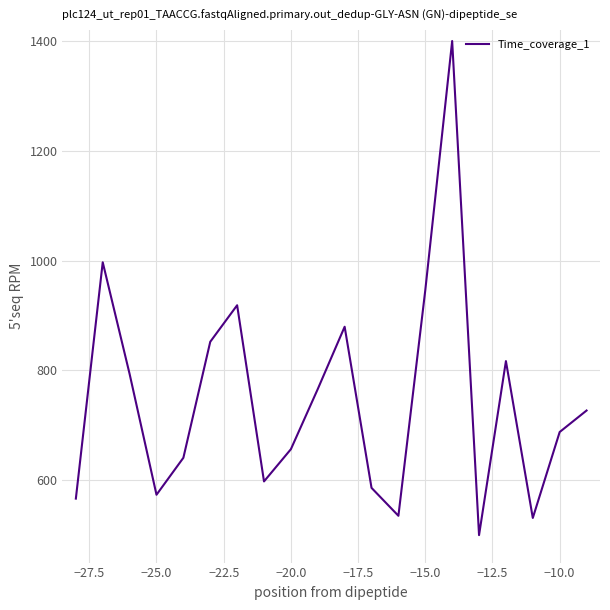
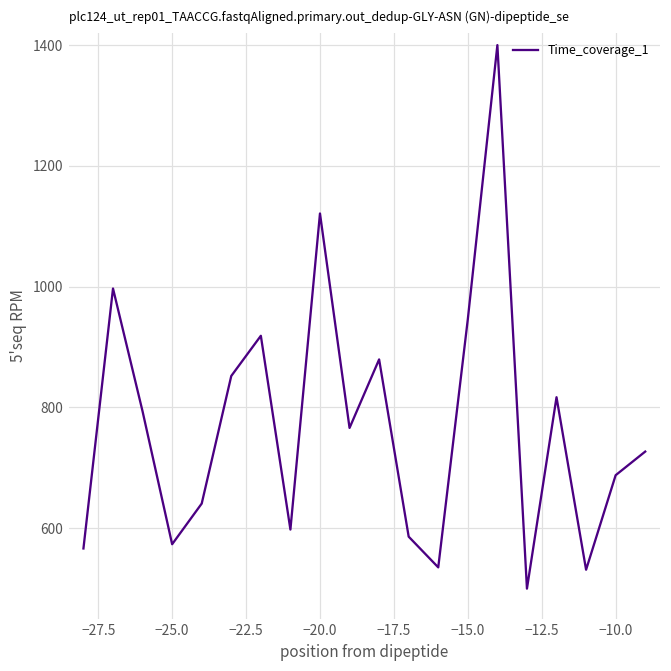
−20.0: 660 -> 1120
